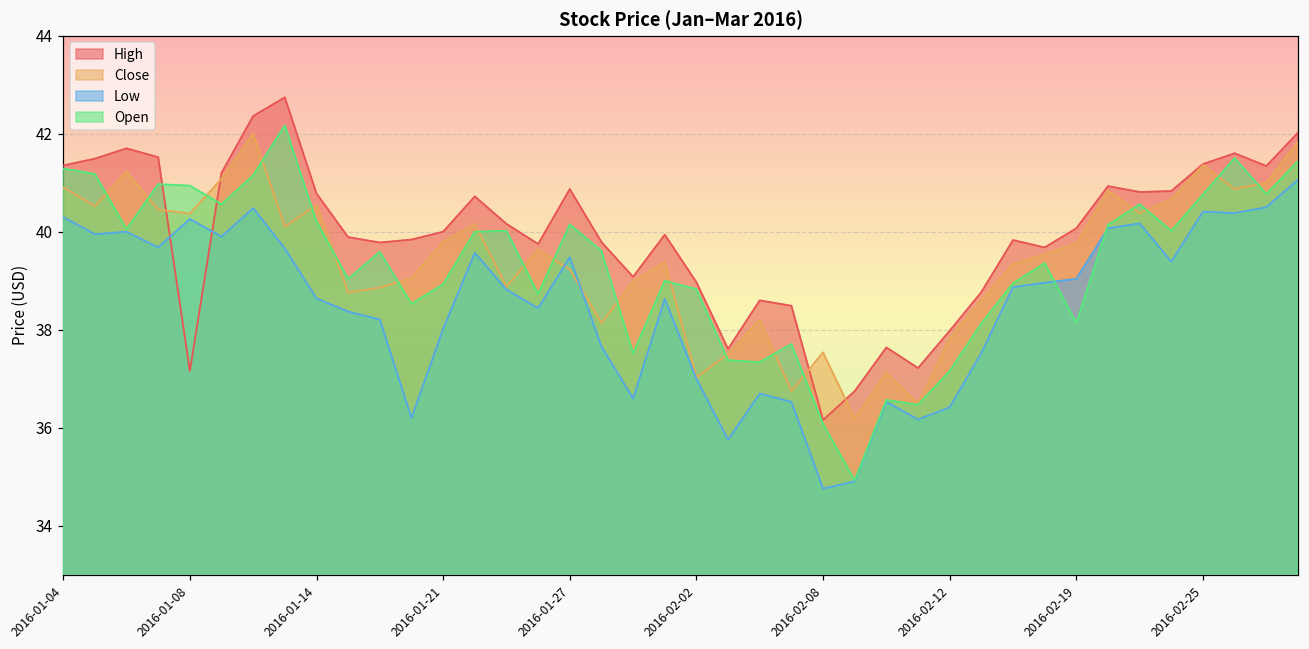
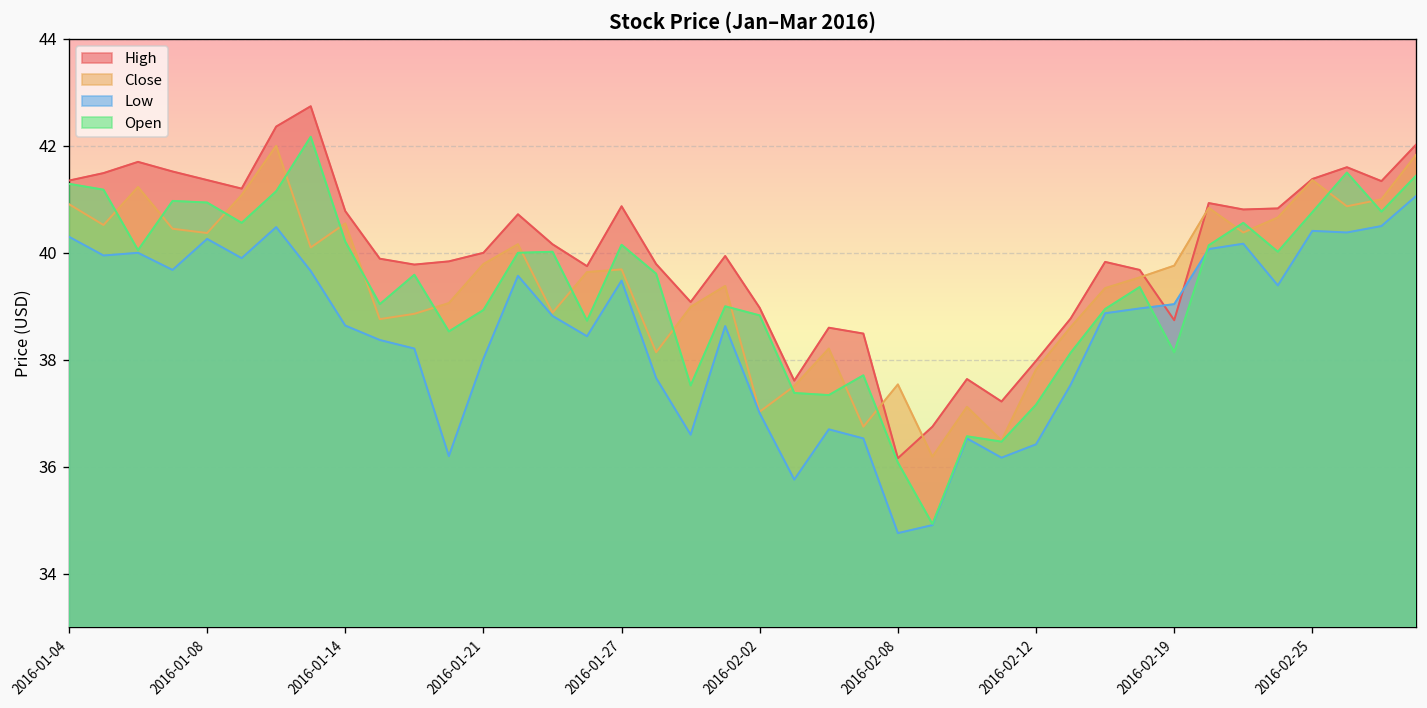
High, 2016-01-08: 37.2 -> 41.4
Close, 2016-01-27: 39.2 -> 39.7
High, 2016-02-19: 40.1 -> 38.7
